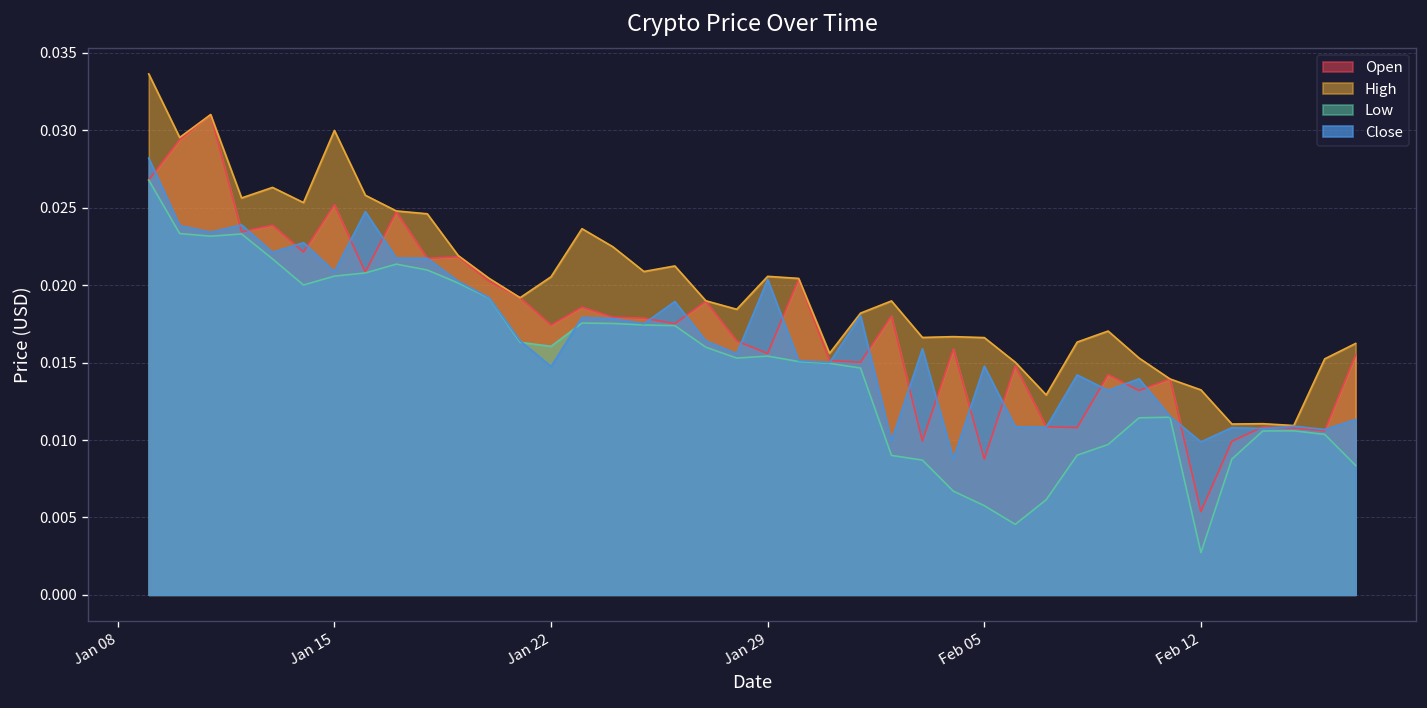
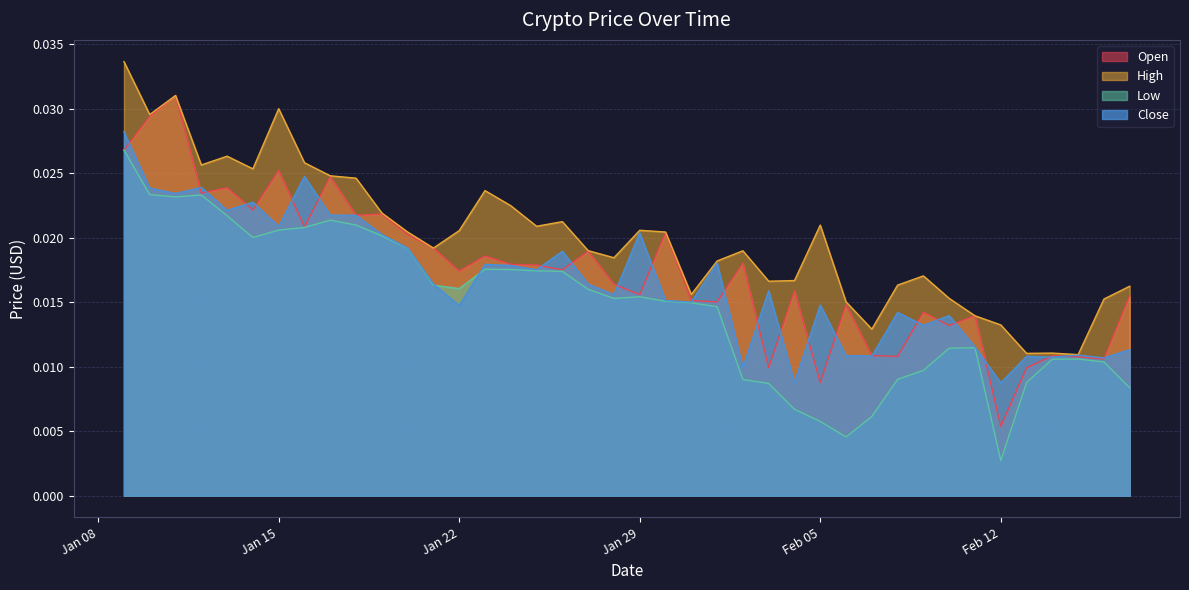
High, Feb 05: 0.0166 -> 0.0210
Close, Feb 12: 0.0099 -> 0.0087
